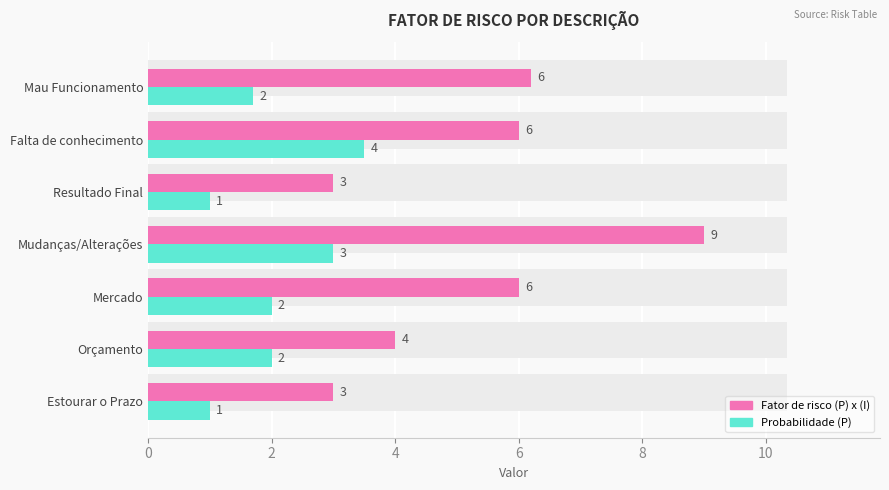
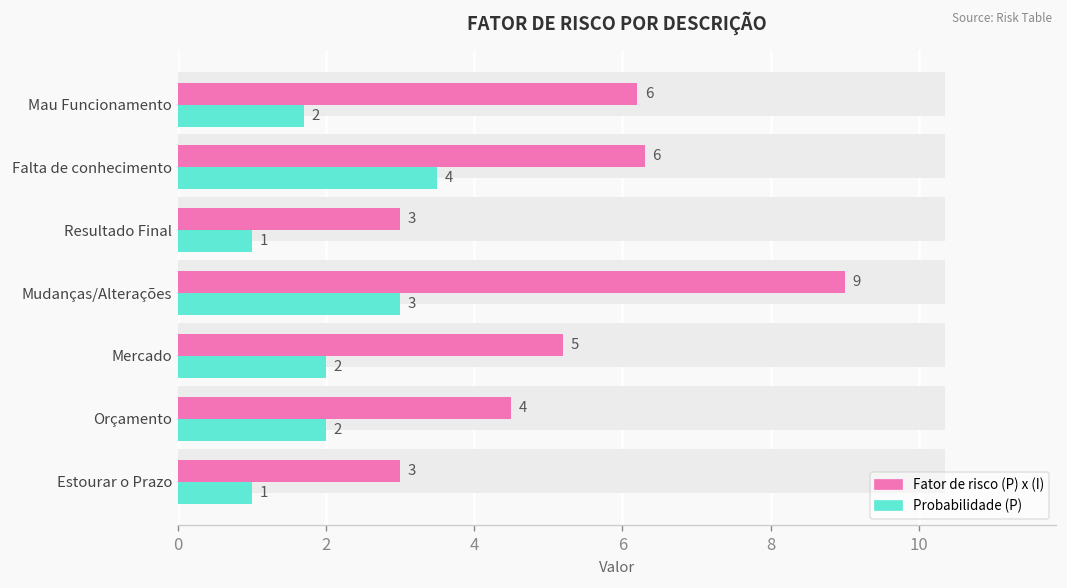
Fator de risco (P) x (I), Falta de conhecimento: 6.0 -> 6.3
Fator de risco (P) x (I), Mercado: 6 -> 5
Fator de risco (P) x (I), Orçamento: 4.0 -> 4.5
